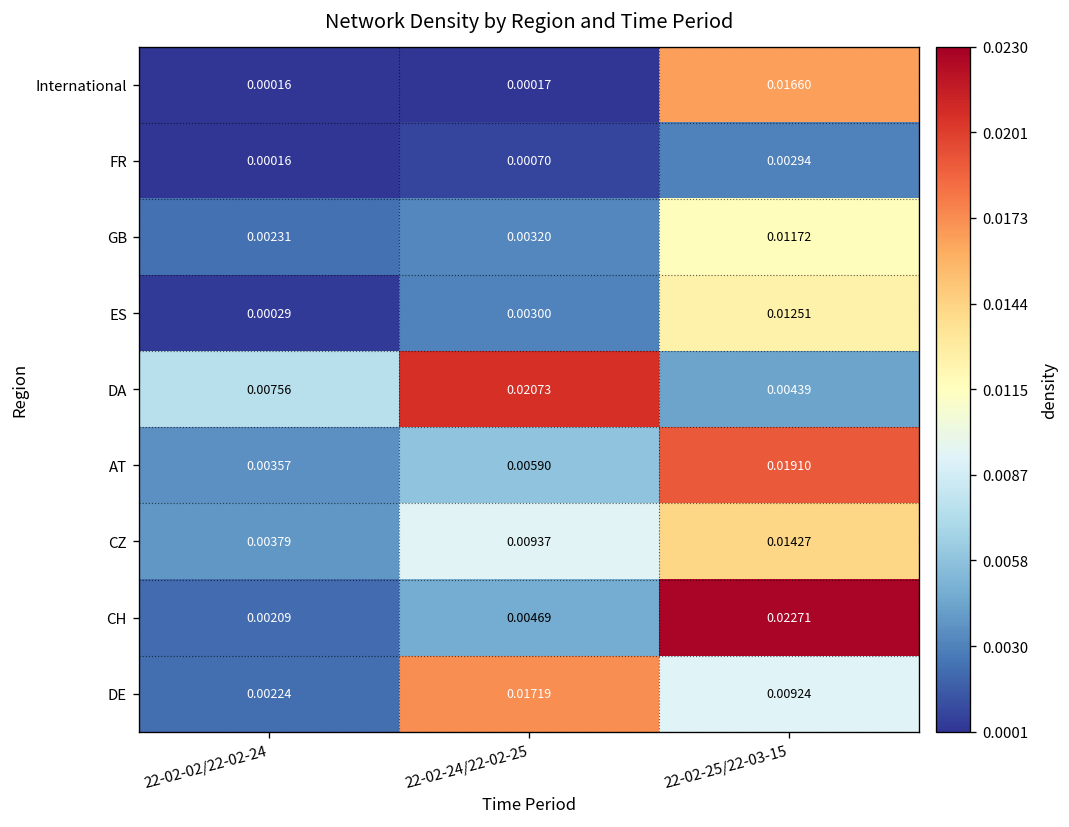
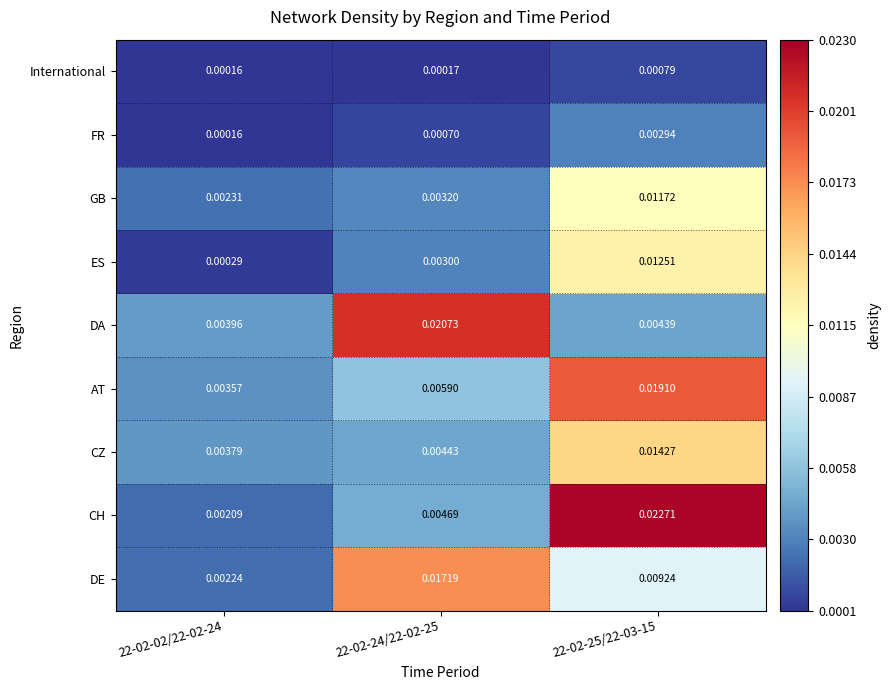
International, 22-02-25/22-03-15: 0.01660 -> 0.00079
DA, 22-02-02/22-02-24: 0.00756 -> 0.00396
CZ, 22-02-24/22-02-25: 0.00937 -> 0.00443
